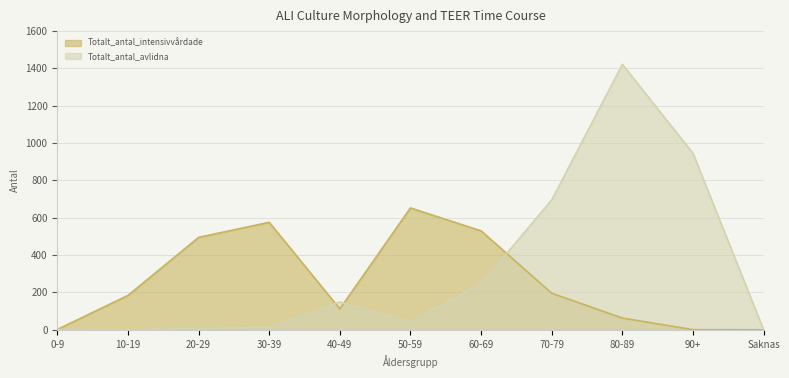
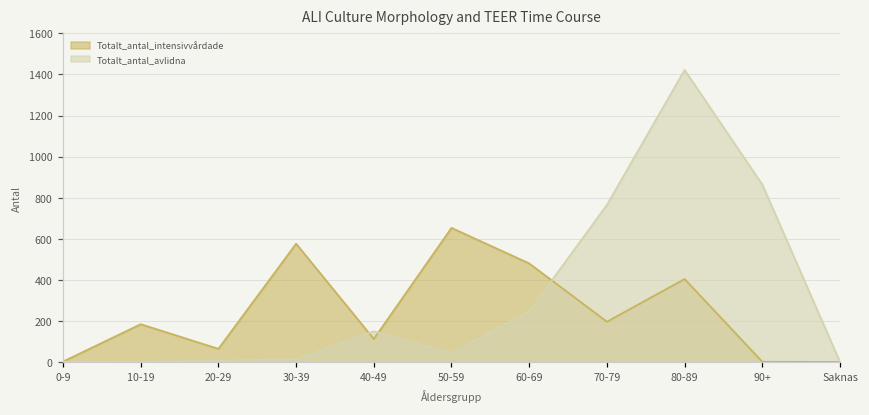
Totalt_antal_intensivvårdade, 20-29: 500 -> 60
Totalt_antal_intensivvårdade, 60-69: 530 -> 480
Totalt_antal_avlidna, 70-79: 700 -> 770
Totalt_antal_intensivvårdade, 80-89: 60 -> 400
Totalt_antal_avlidna, 90+: 950 -> 860
